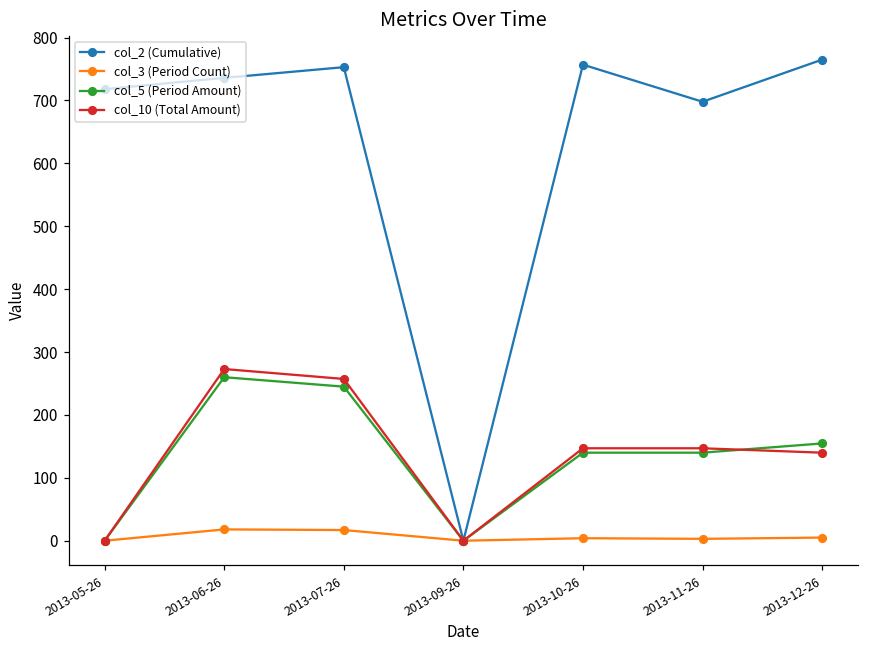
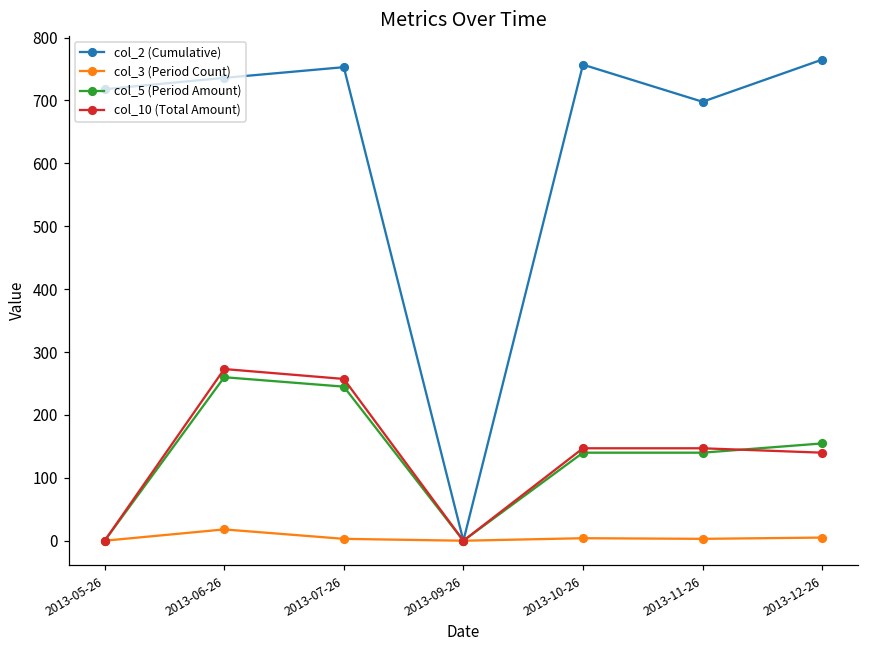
col_3 (Period Count), 2013-07-26: 20 -> 0
